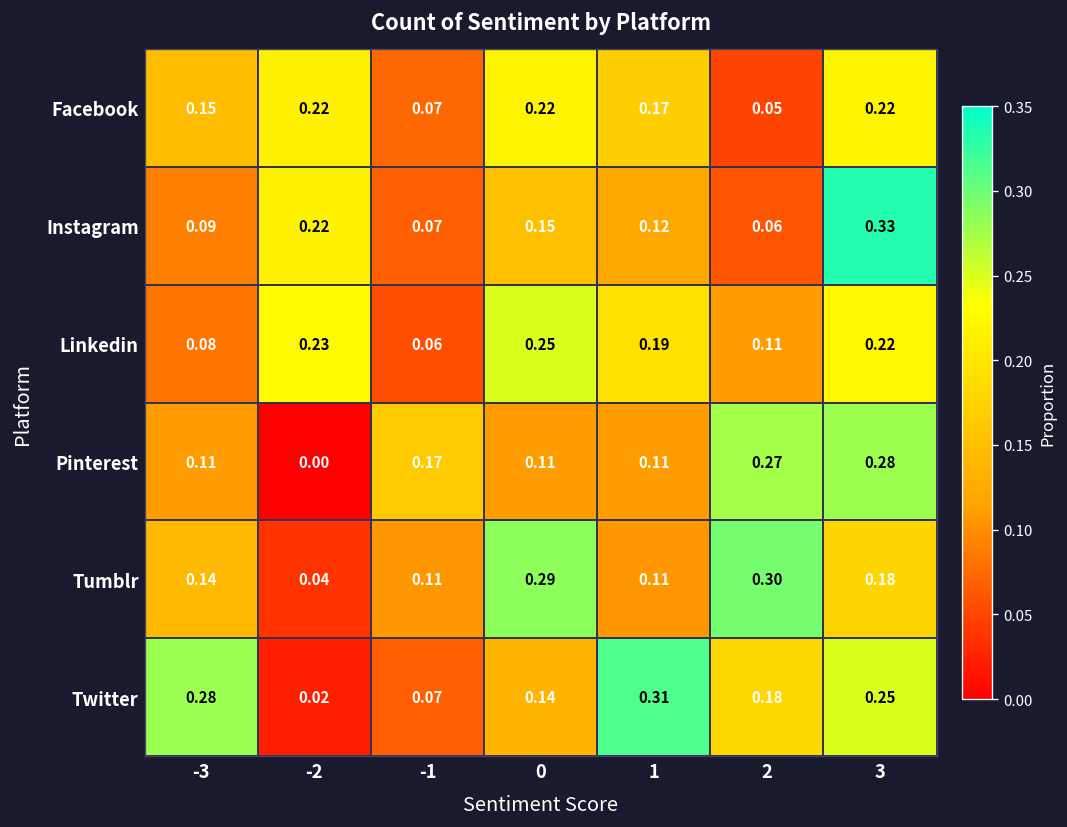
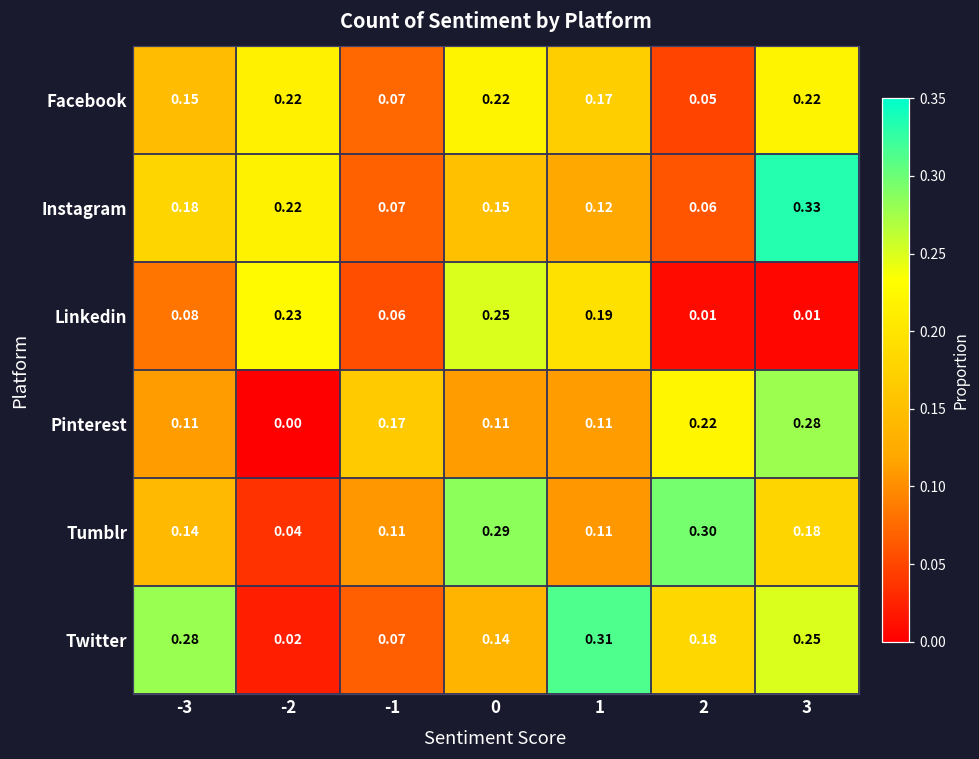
Instagram, -3: 0.09 -> 0.18
Linkedin, 2: 0.11 -> 0.01
Linkedin, 3: 0.22 -> 0.01
Pinterest, 2: 0.27 -> 0.22
